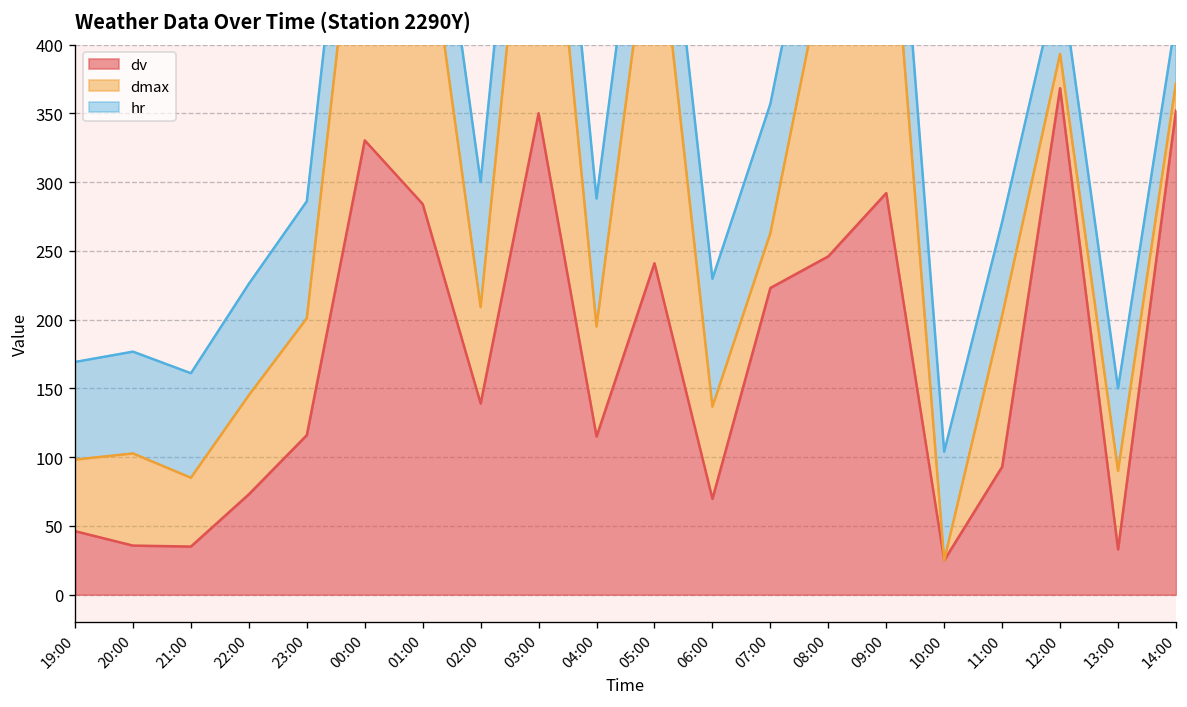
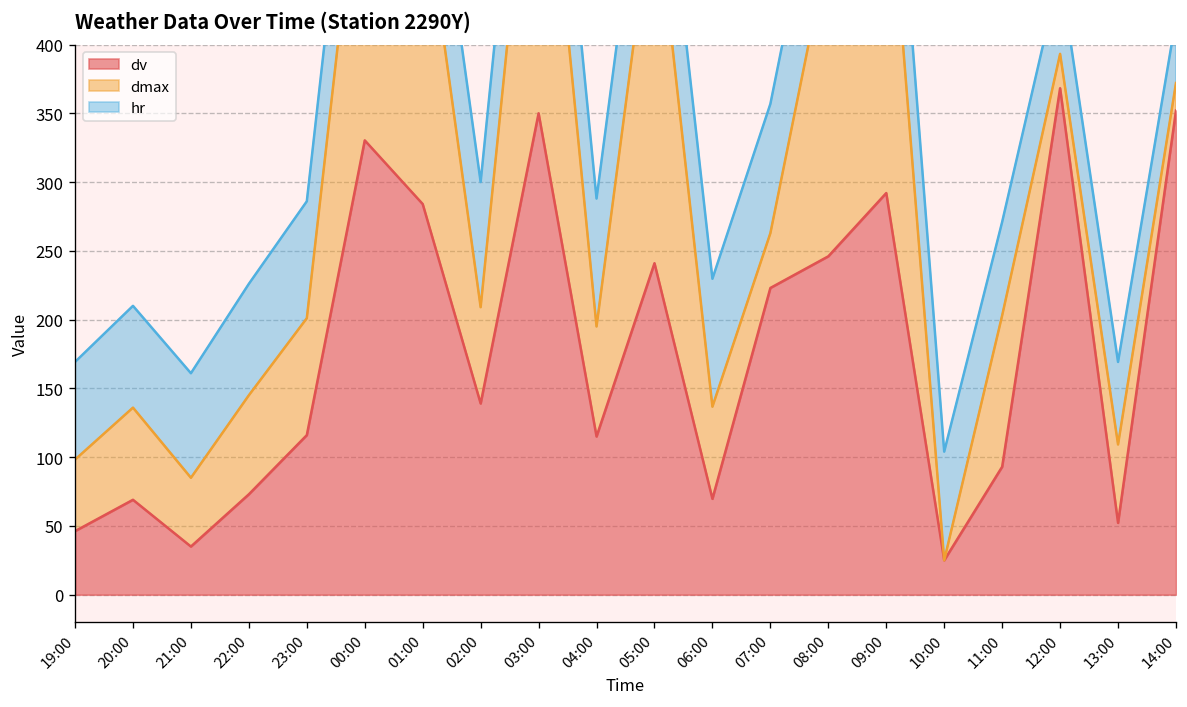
dv, 20:00: 36 -> 69
dv, 13:00: 33 -> 52
